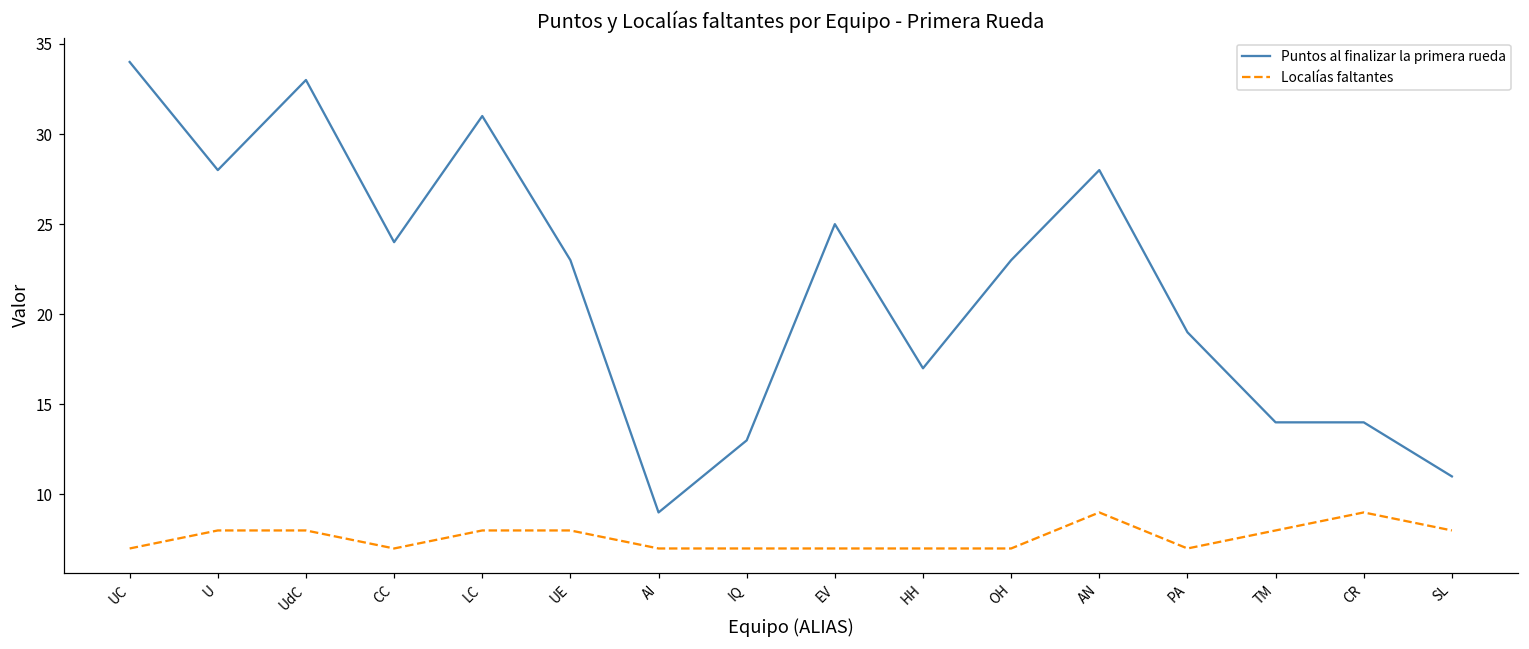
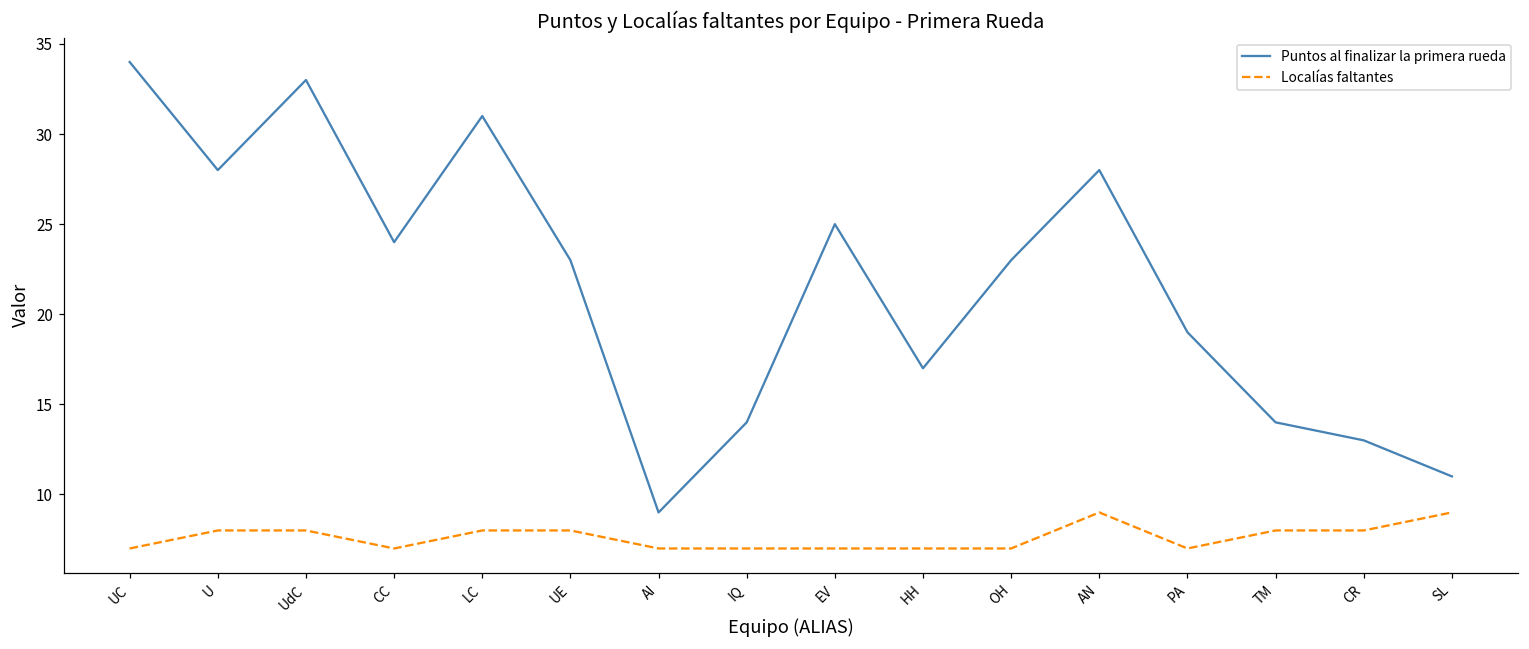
Puntos al finalizar la primera rueda, IQ: 13 -> 14
Puntos al finalizar la primera rueda, CR: 14 -> 13
Localías faltantes, CR: 9 -> 8
Localías faltantes, SL: 8 -> 9
